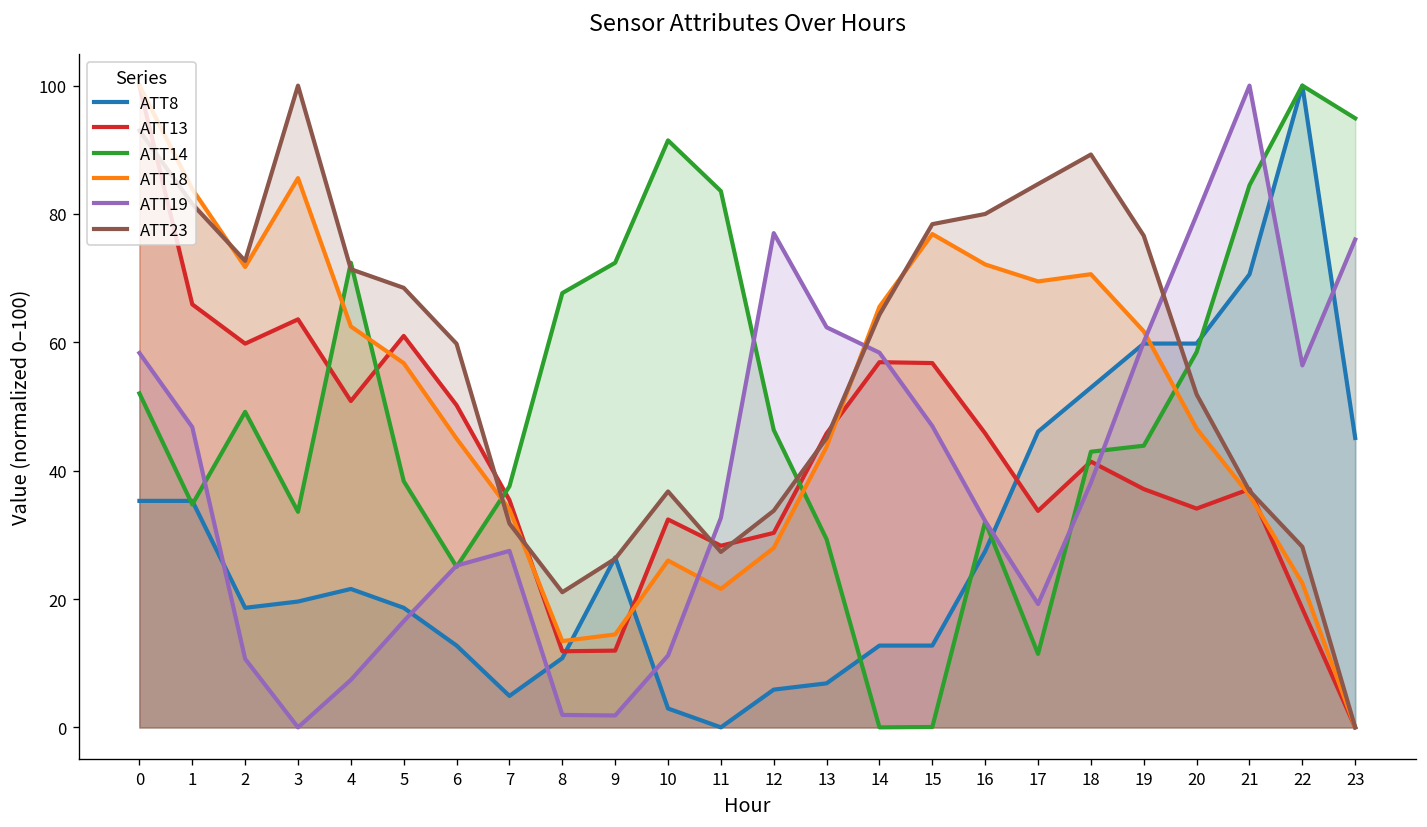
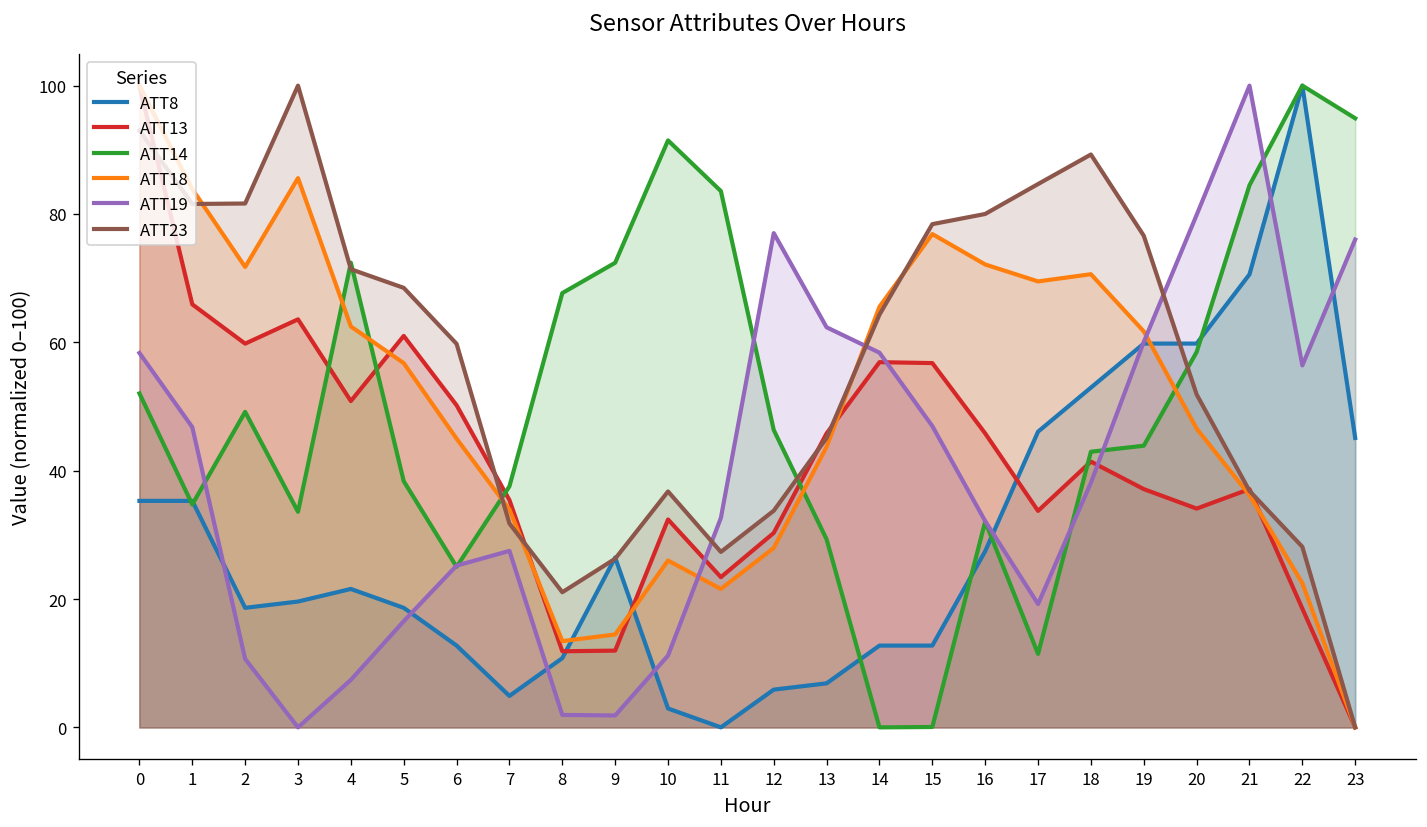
ATT23, 2: 73 -> 82
ATT13, 11: 28 -> 23
